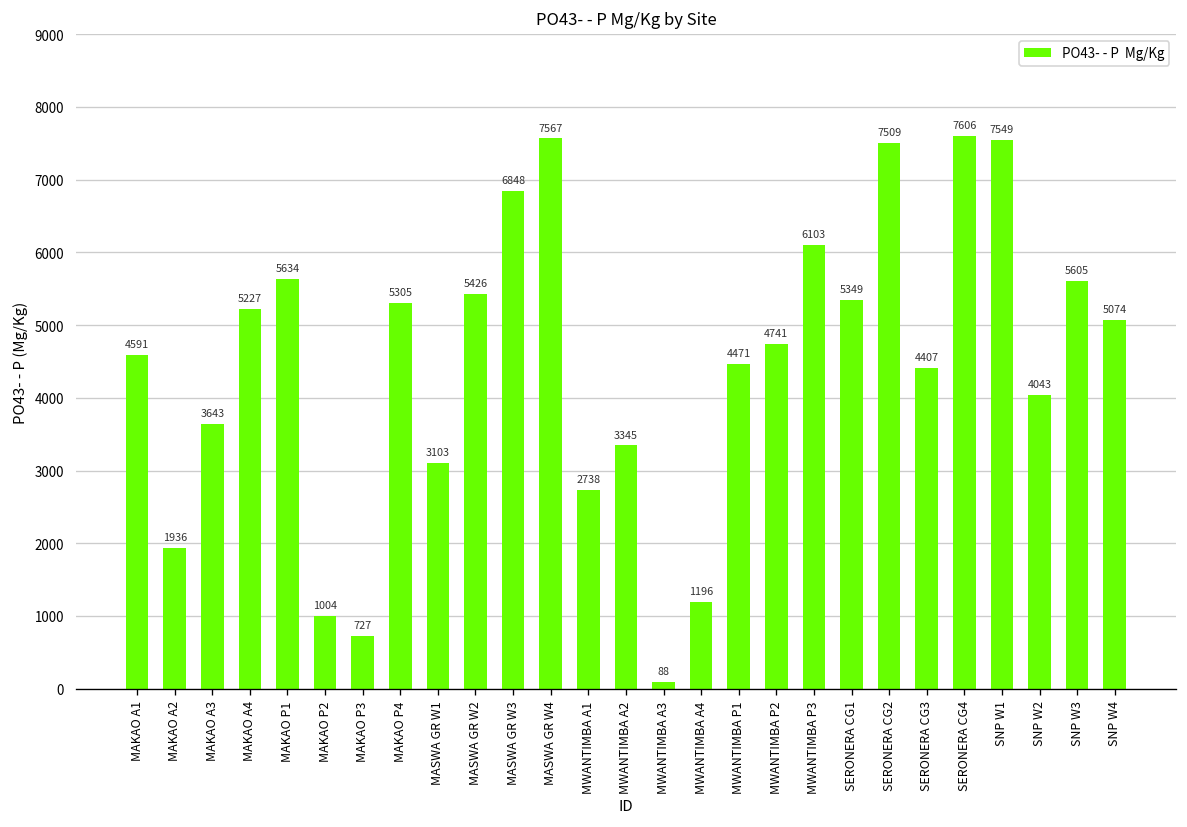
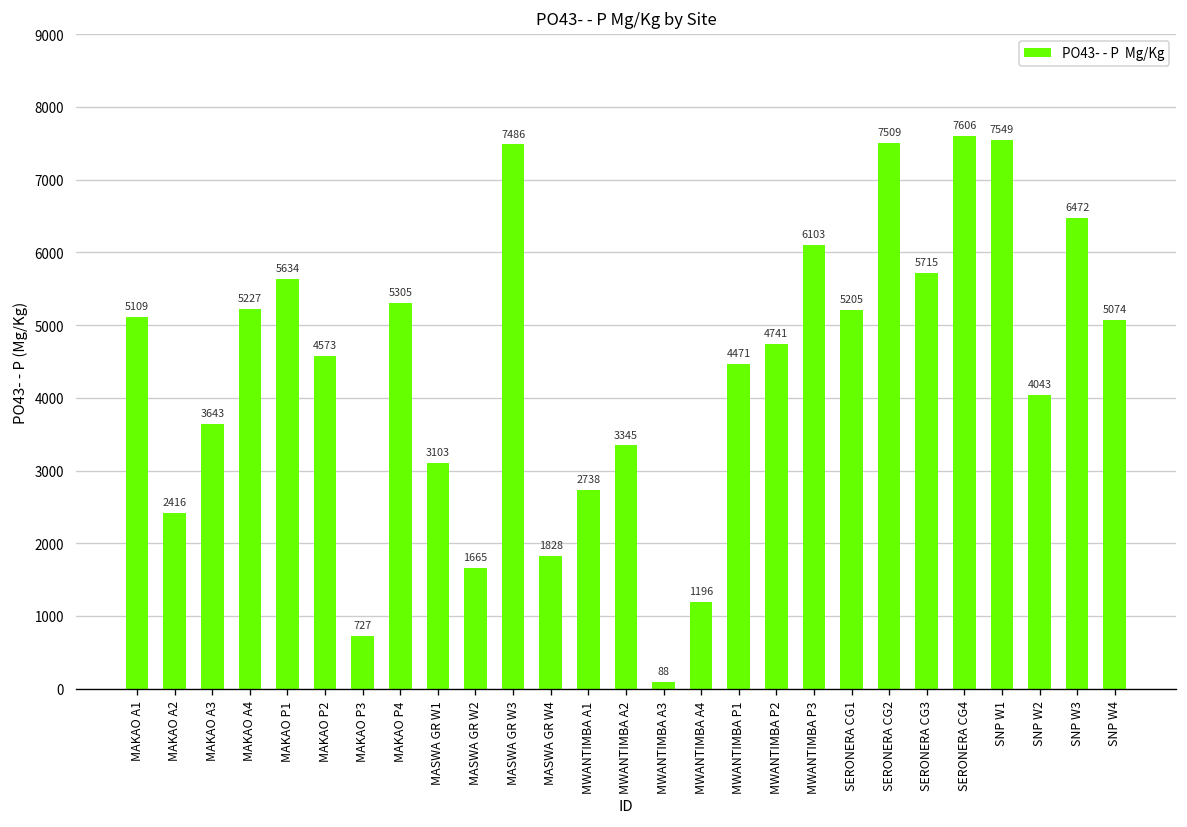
MAKAO A1: 4591 -> 5109
MAKAO A2: 1936 -> 2416
MAKAO P2: 1004 -> 4573
MASWA GR W2: 5426 -> 1665
MASWA GR W3: 6848 -> 7486
MASWA GR W4: 7567 -> 1828
SERONERA CG1: 5349 -> 5205
SERONERA CG3: 4407 -> 5715
SNP W3: 5605 -> 6472
